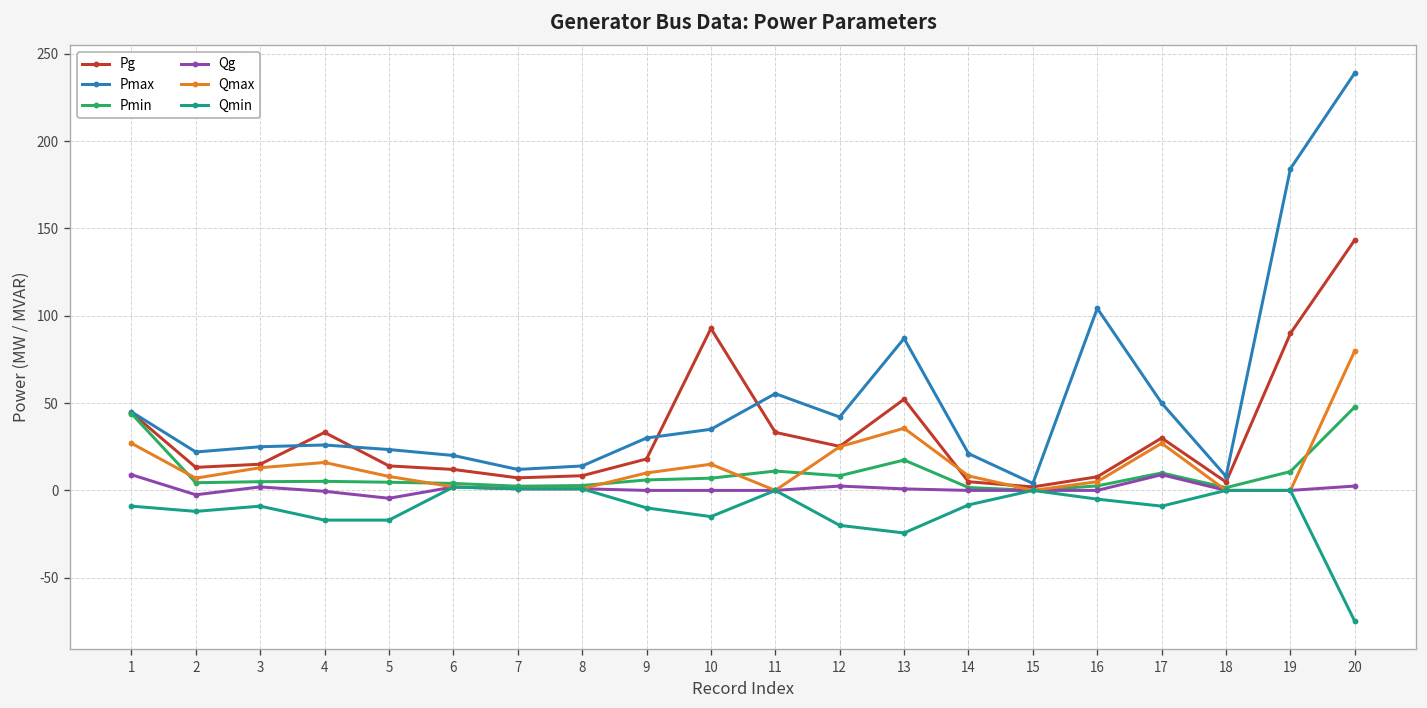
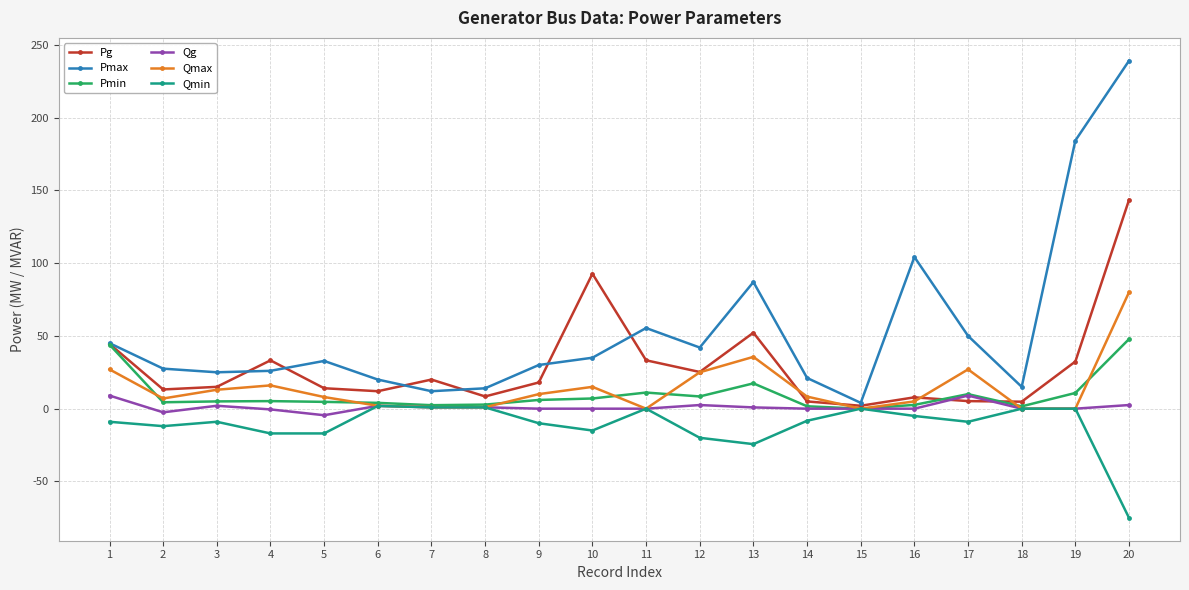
Pmax, 2: 22 -> 28
Pmax, 5: 23 -> 33
Pg, 7: 7 -> 20
Pg, 17: 30 -> 5
Pmax, 18: 8 -> 15
Pg, 19: 90 -> 32
